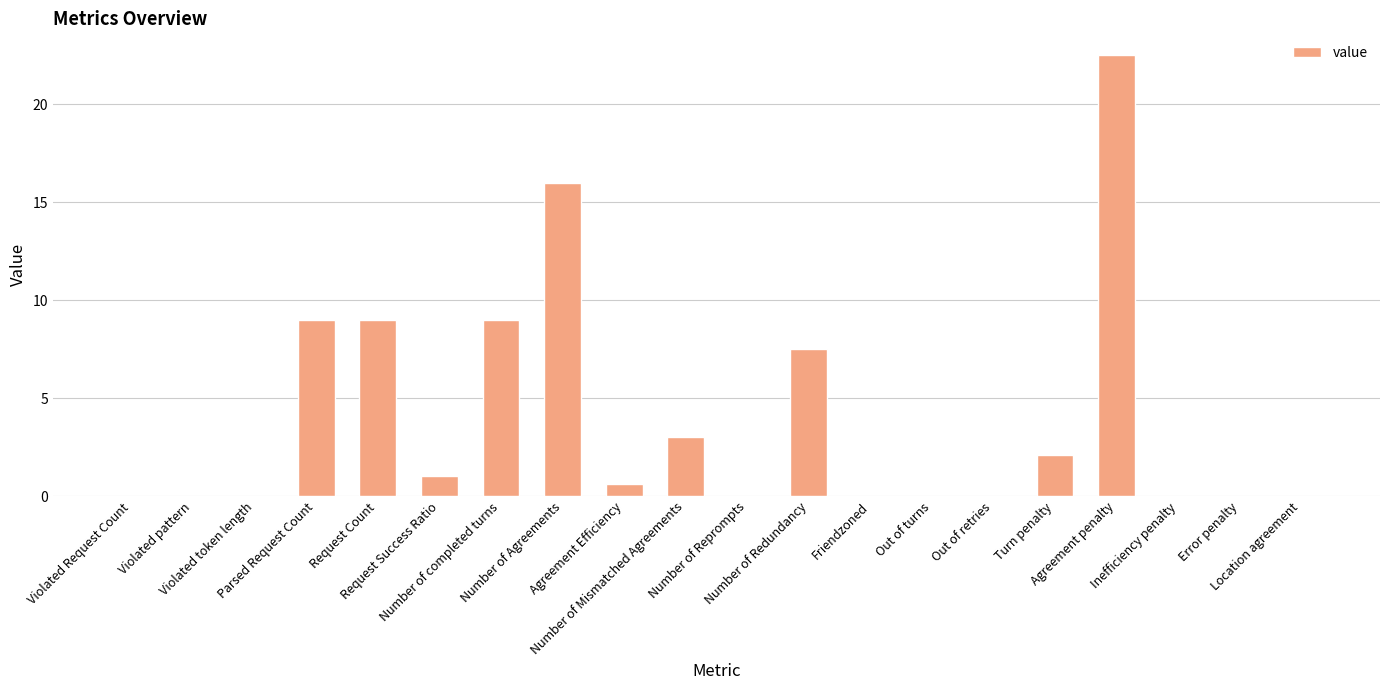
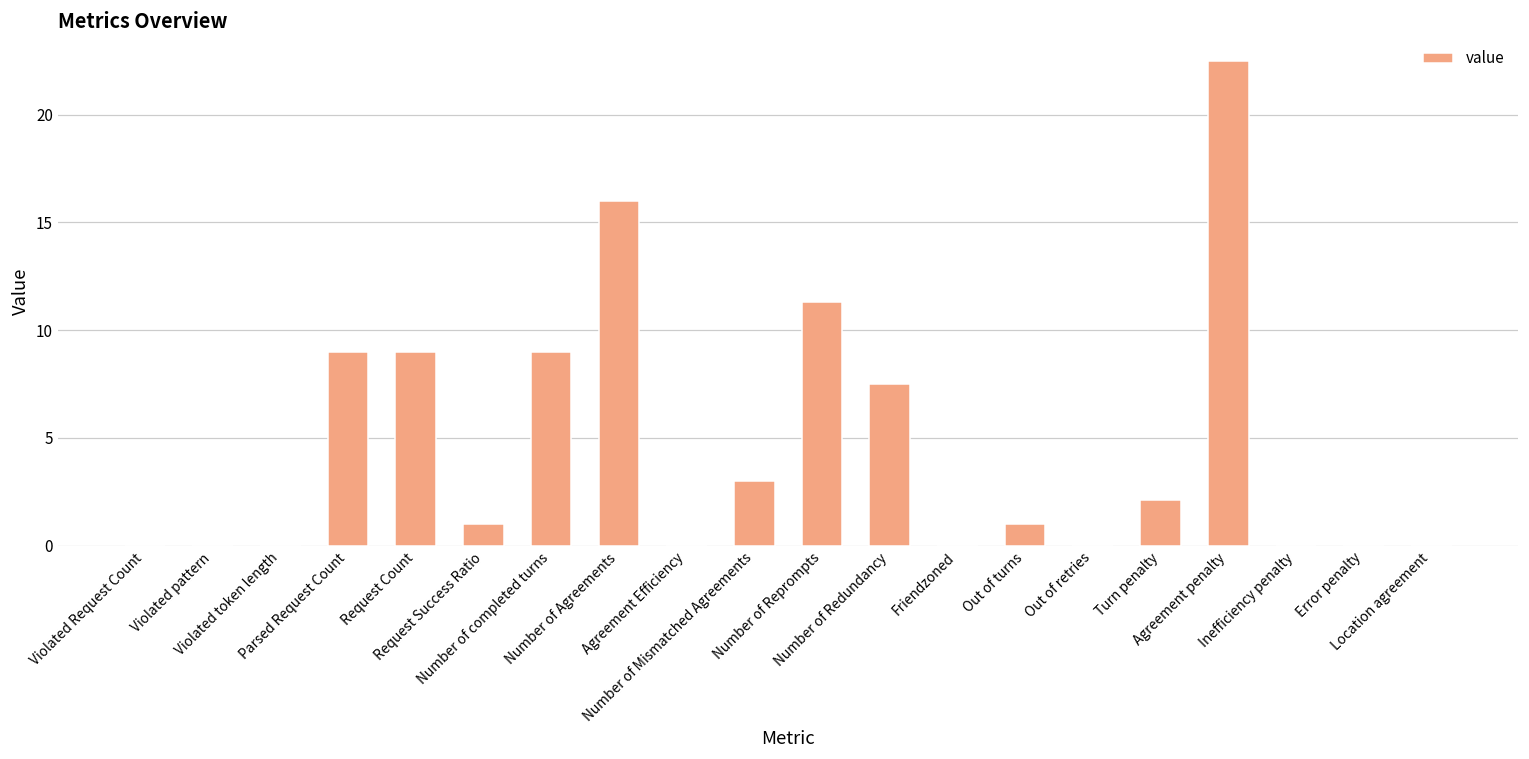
Agreement Efficiency: 0.6 -> 0.0
Number of Reprompts: 0.0 -> 11.3
Out of turns: 0 -> 1
